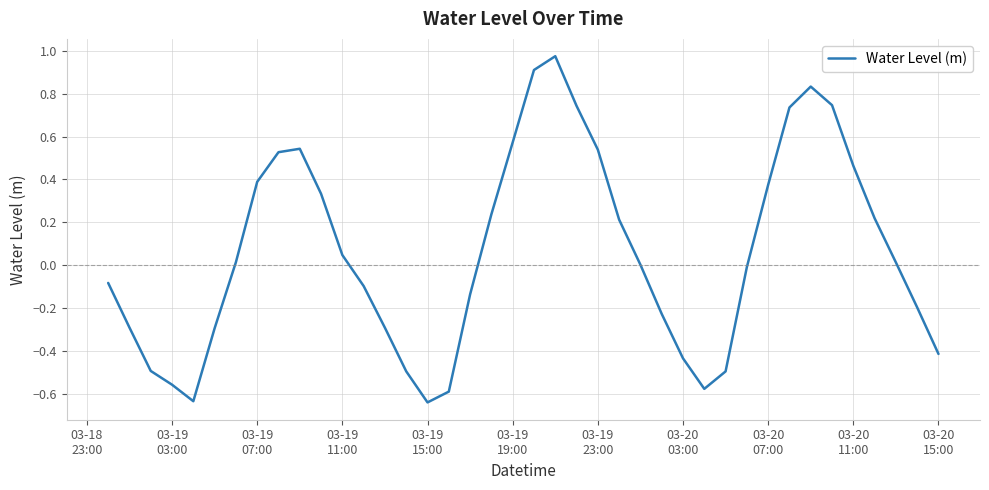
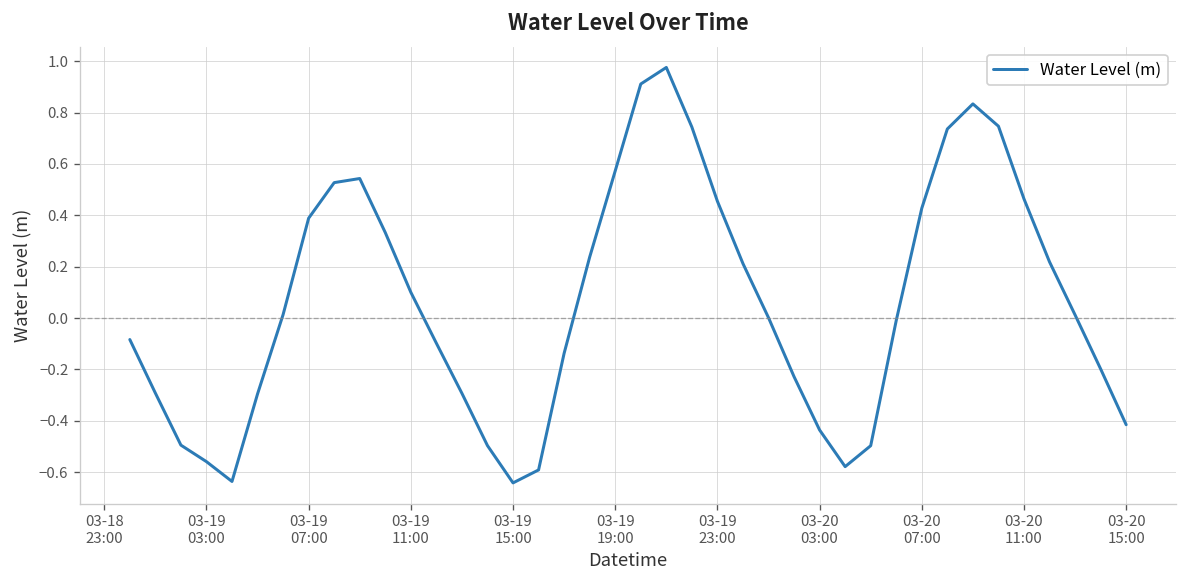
03-19 11:00: 0.05 -> 0.10
03-19 23:00: 0.54 -> 0.45
03-20 07:00: 0.37 -> 0.43
